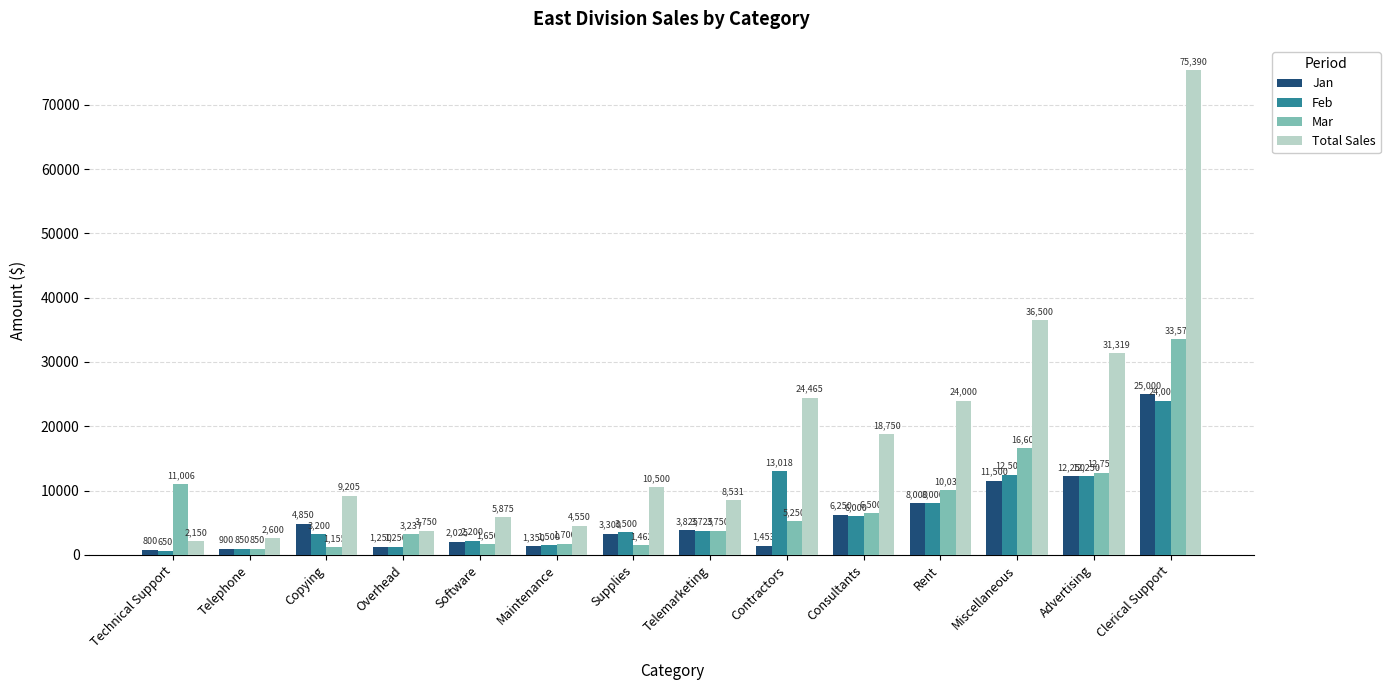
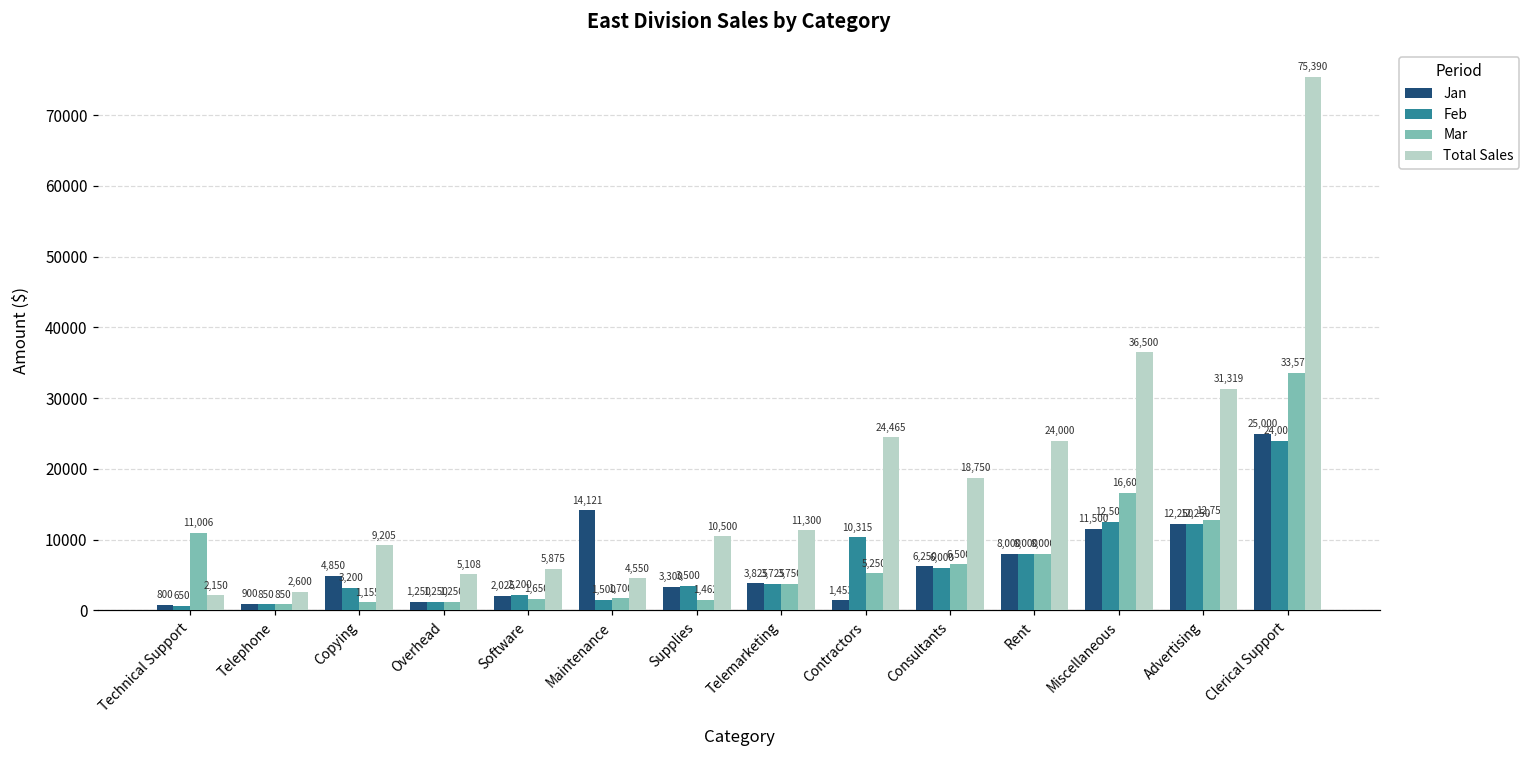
Mar, Overhead: 3,237 -> 1,250
Total Sales, Overhead: 3,750 -> 5,108
Jan, Maintenance: 1,350 -> 14,121
Total Sales, Telemarketing: 8,531 -> 11,300
Feb, Contractors: 13,018 -> 10,315
Mar, Rent: 10,035 -> 8,000
